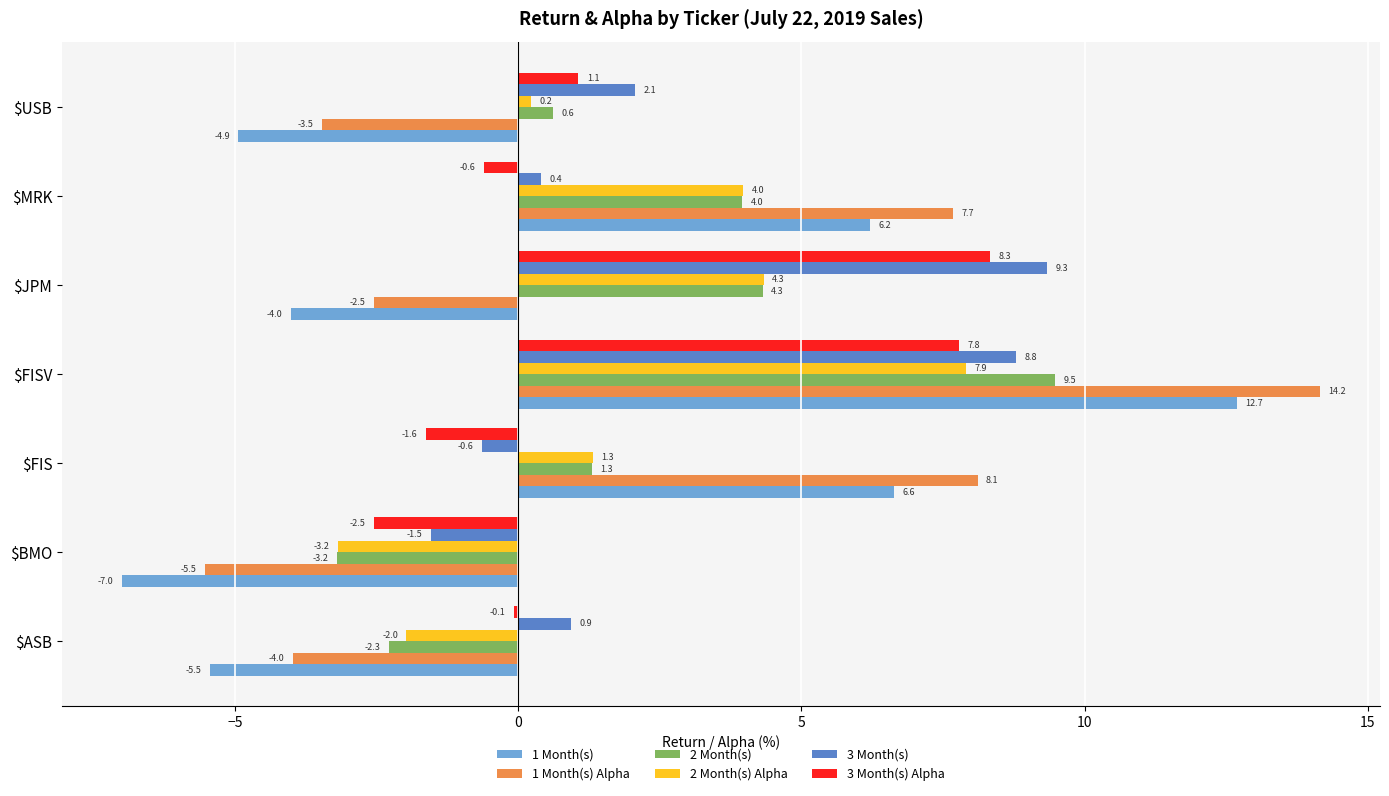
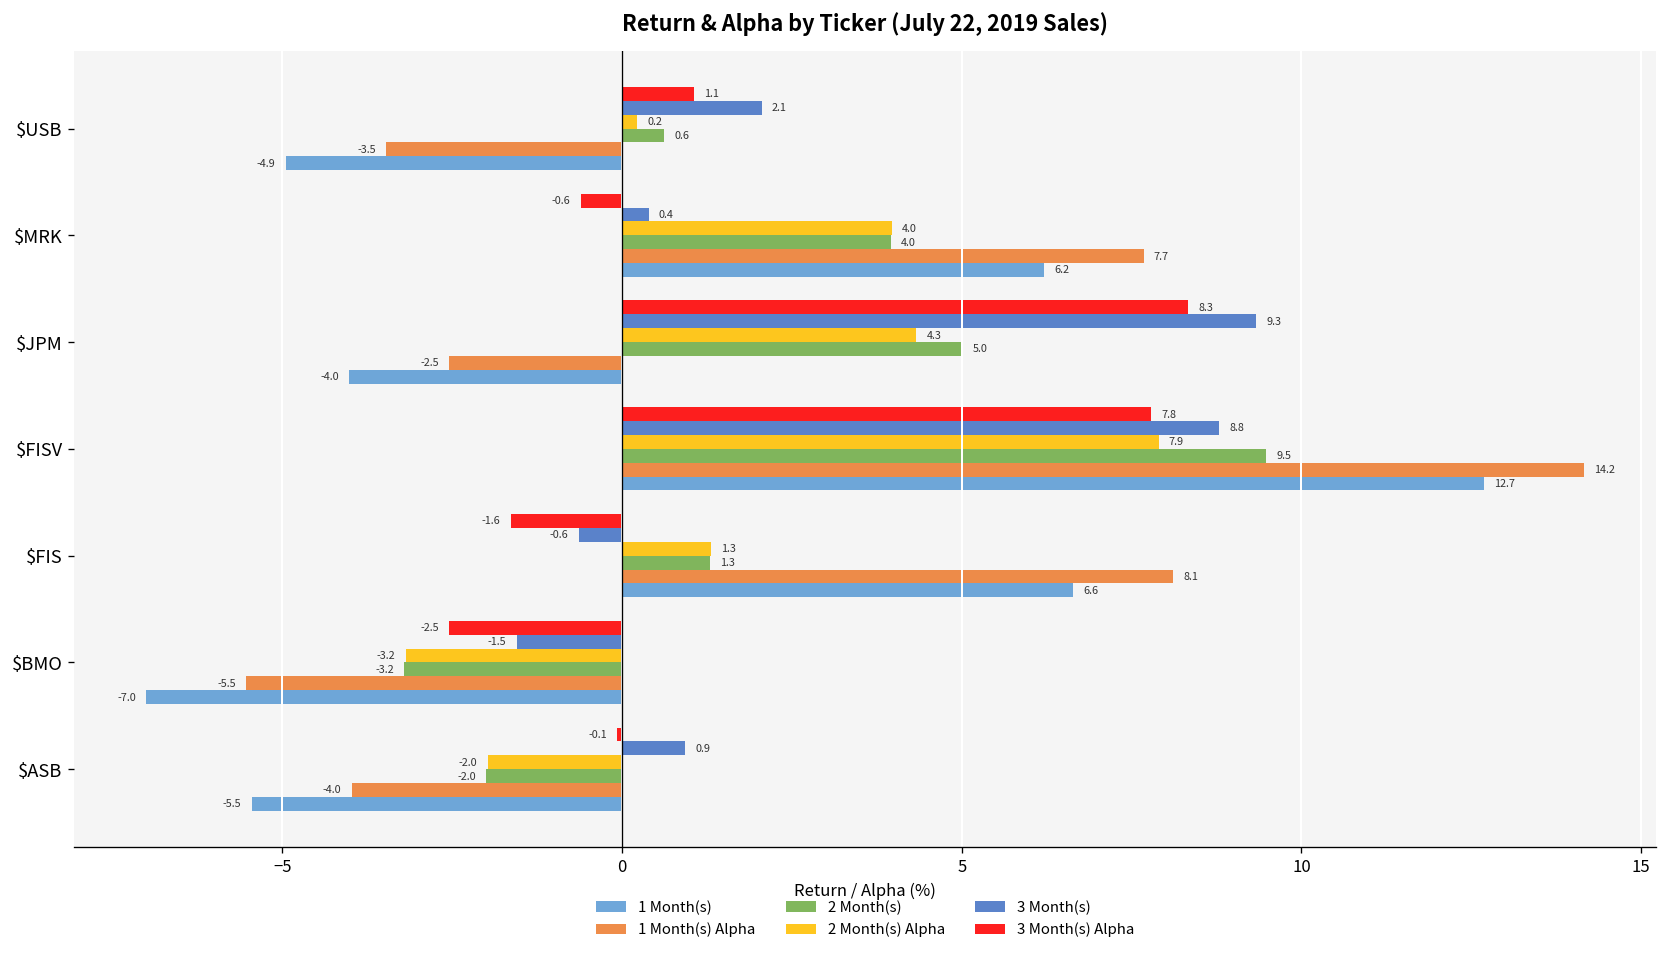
2 Month(s), $JPM: 4.3 -> 5.0
2 Month(s), $ASB: -2.3 -> -2.0
